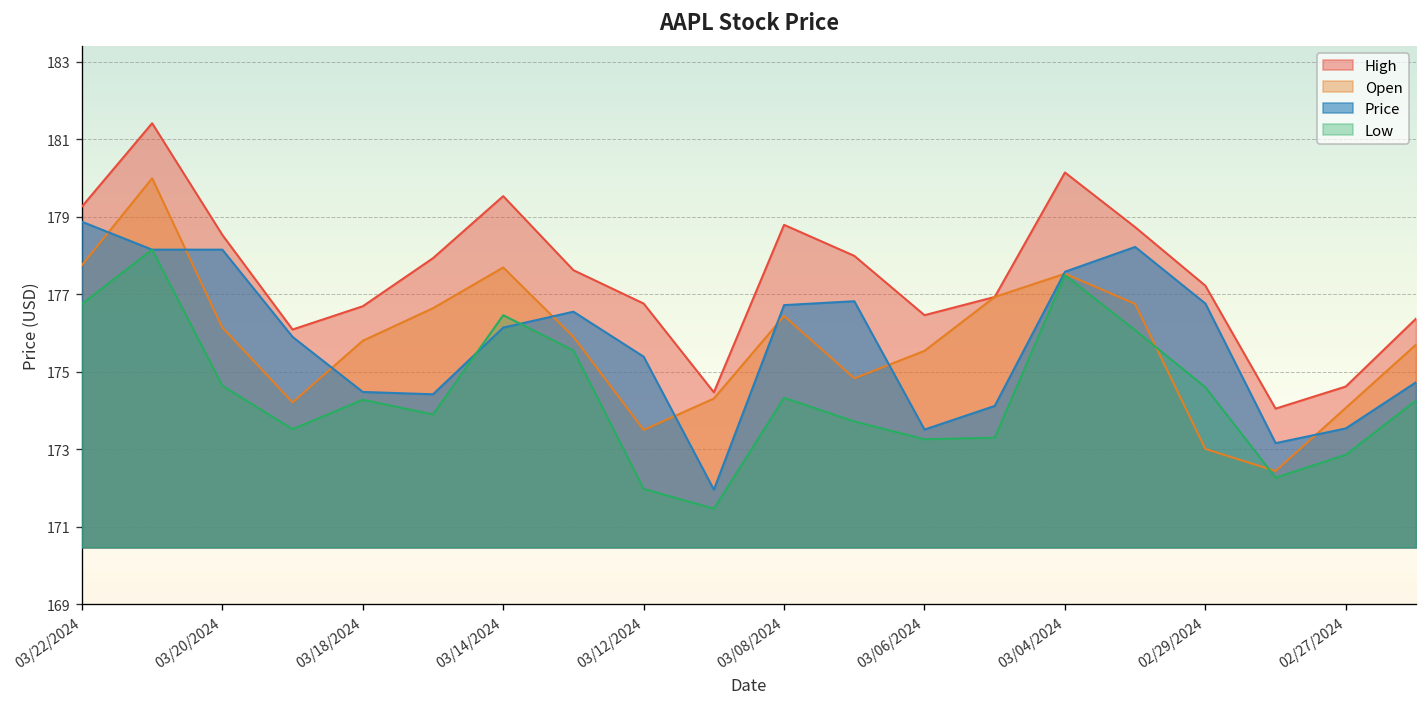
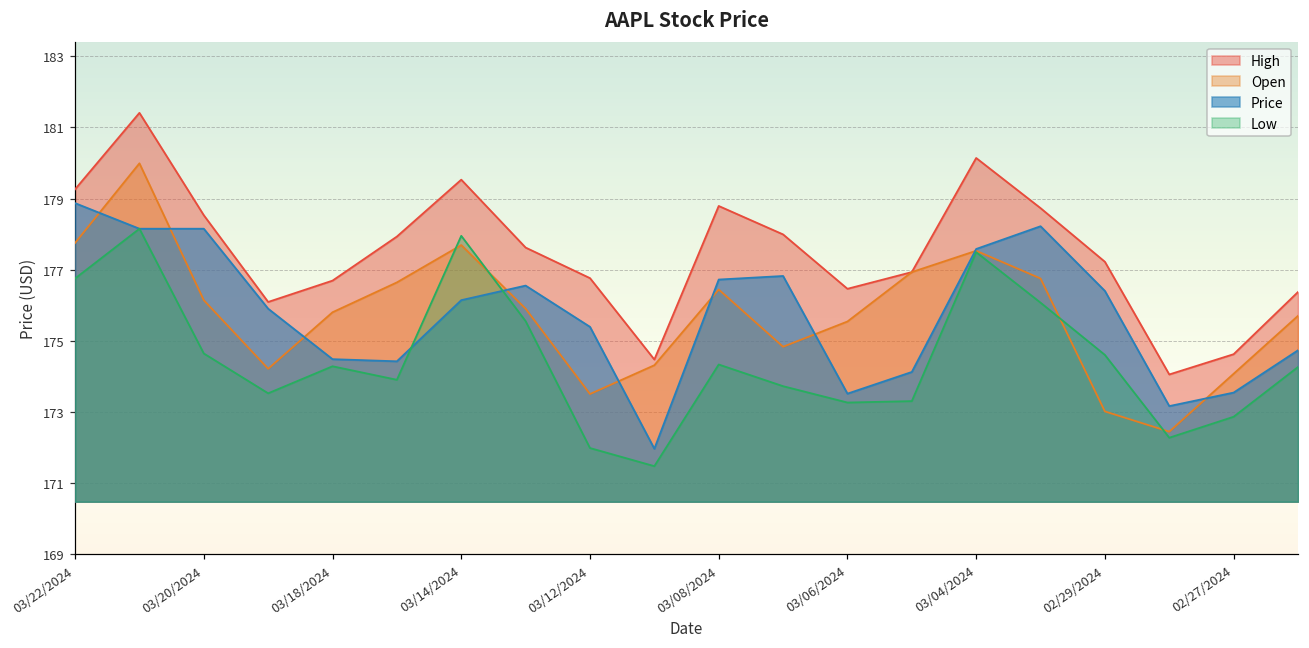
Low, 03/14/2024: 176.5 -> 178.0
Price, 02/29/2024: 176.8 -> 176.4
